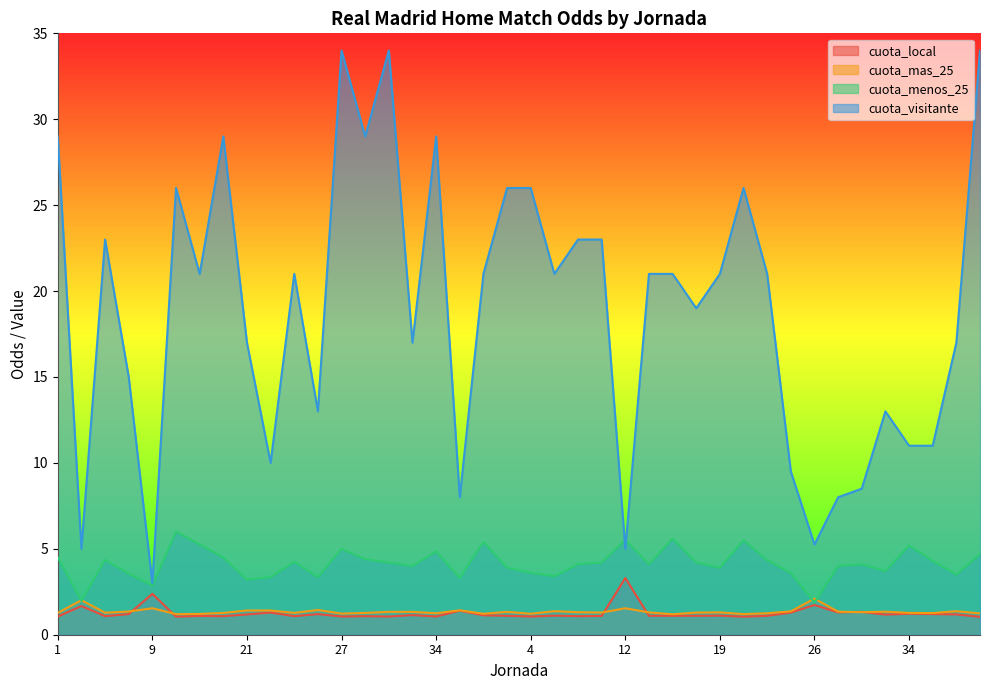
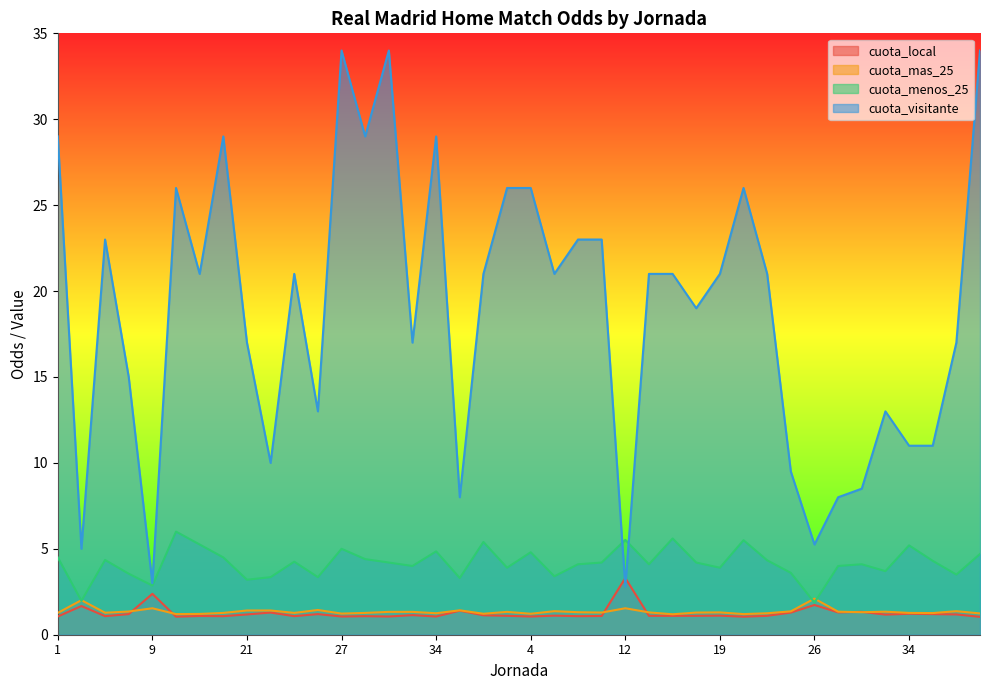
cuota_menos_25, 4: 3.6 -> 4.8
cuota_visitante, 12: 5.0 -> 2.8
